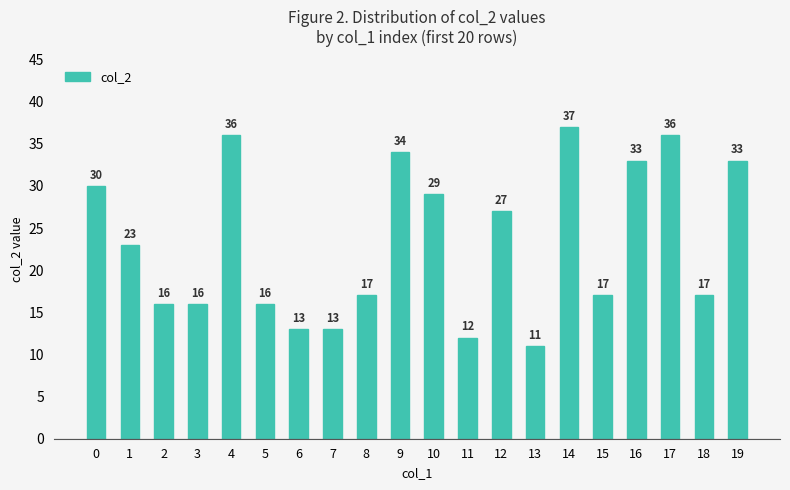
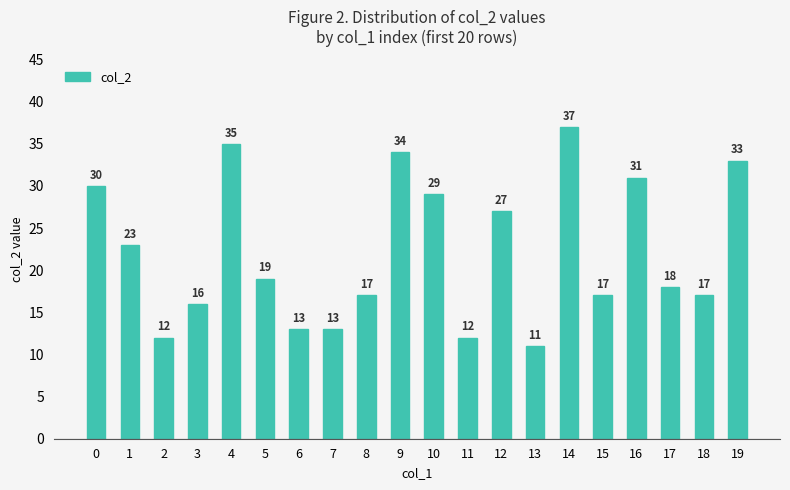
2: 16 -> 12
4: 36 -> 35
5: 16 -> 19
16: 33 -> 31
17: 36 -> 18
